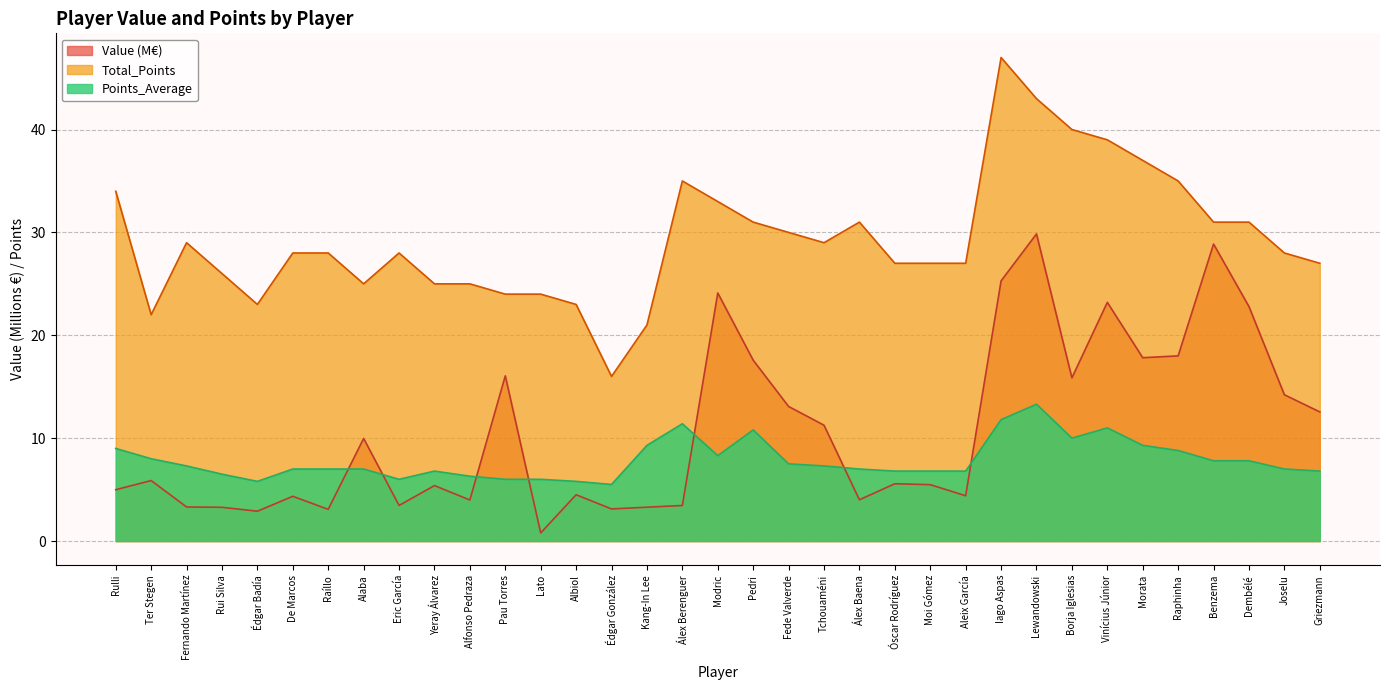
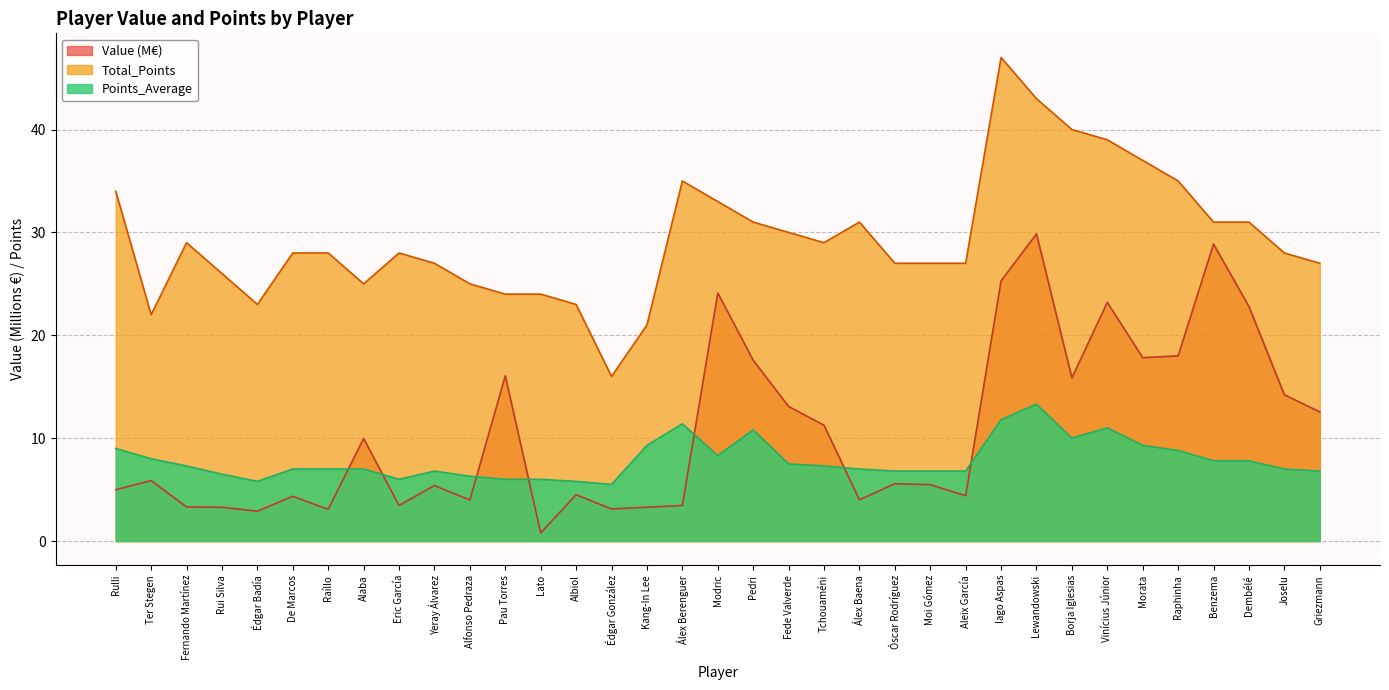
Total_Points, Yeray Álvarez: 25 -> 27
